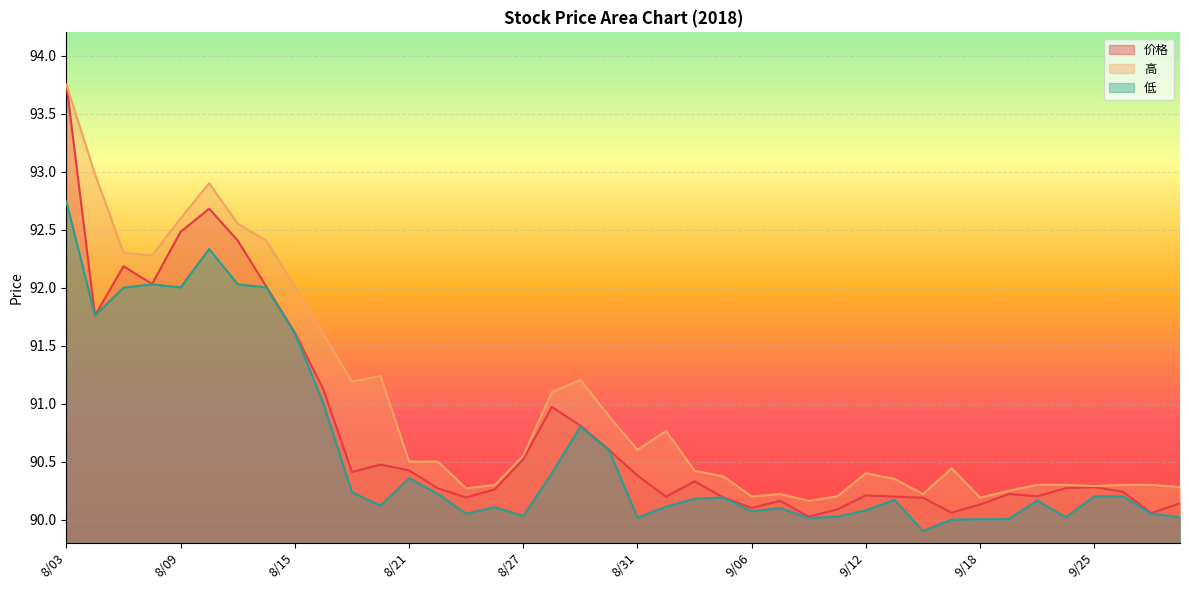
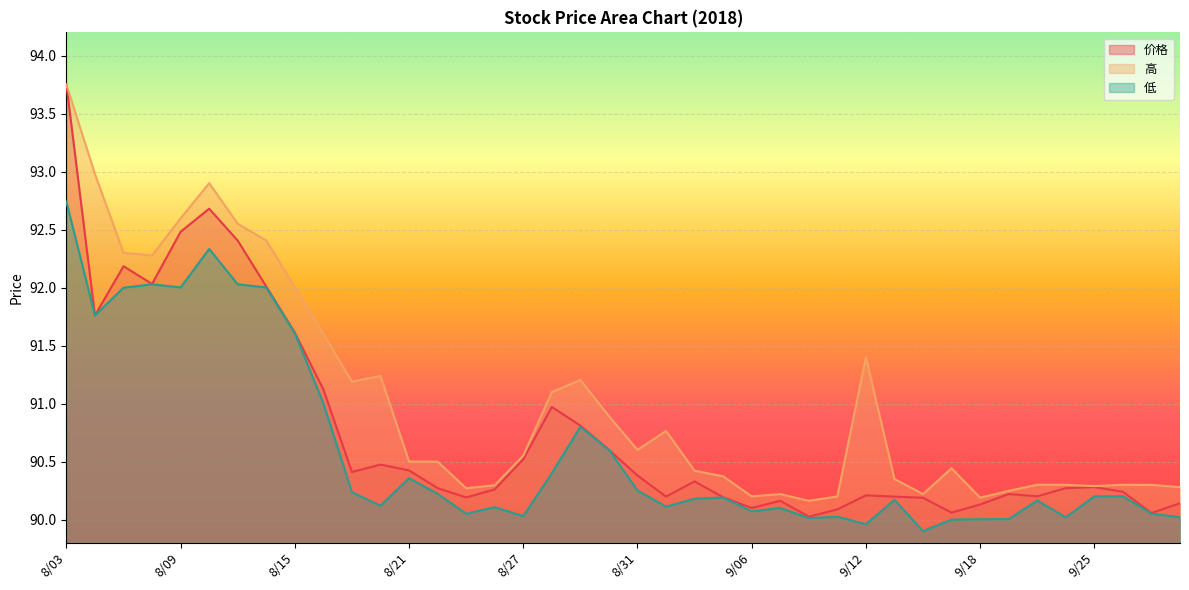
低, 8/31: 90.02 -> 90.25
高, 9/12: 90.4 -> 91.4
低, 9/12: 90.08 -> 89.96
